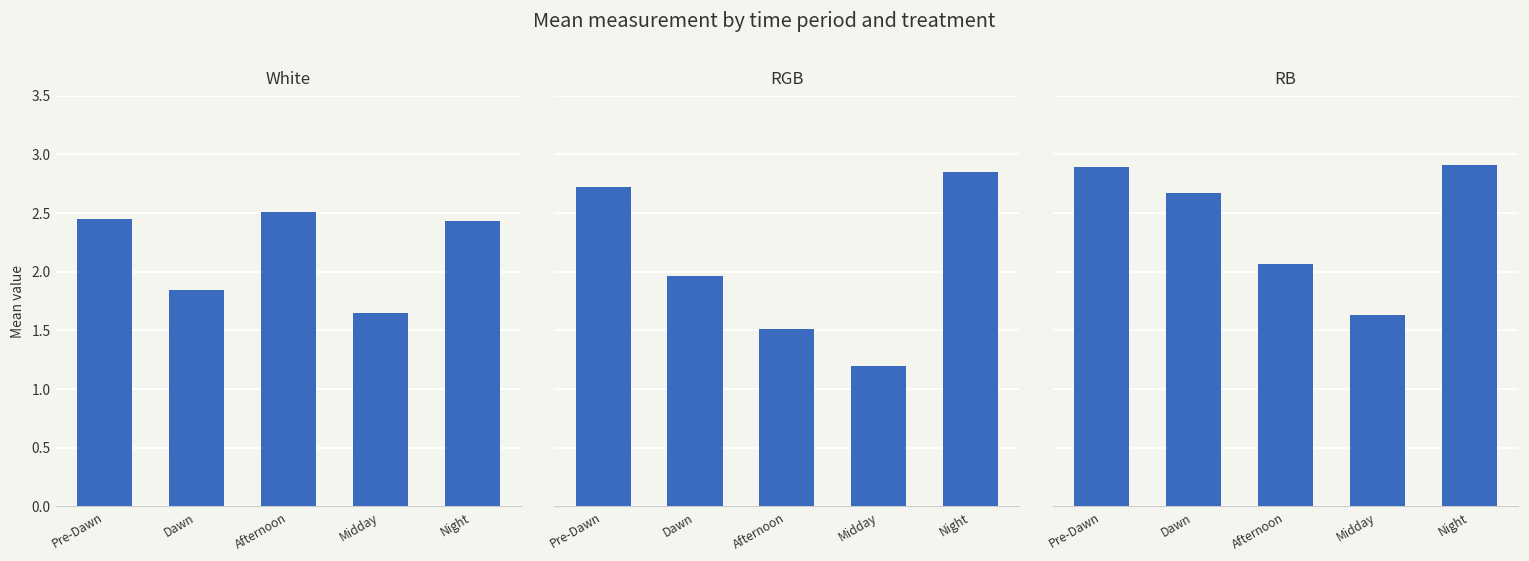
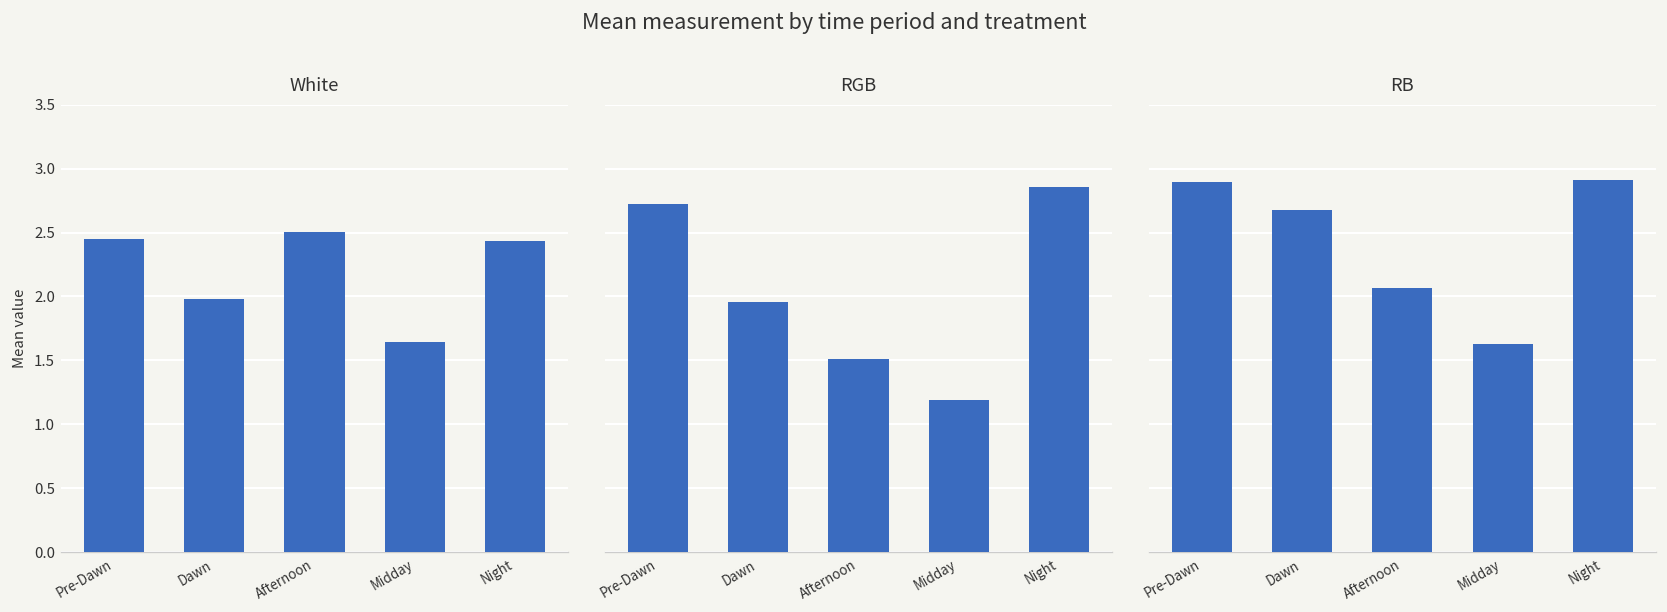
White, Dawn: 1.85 -> 1.98
